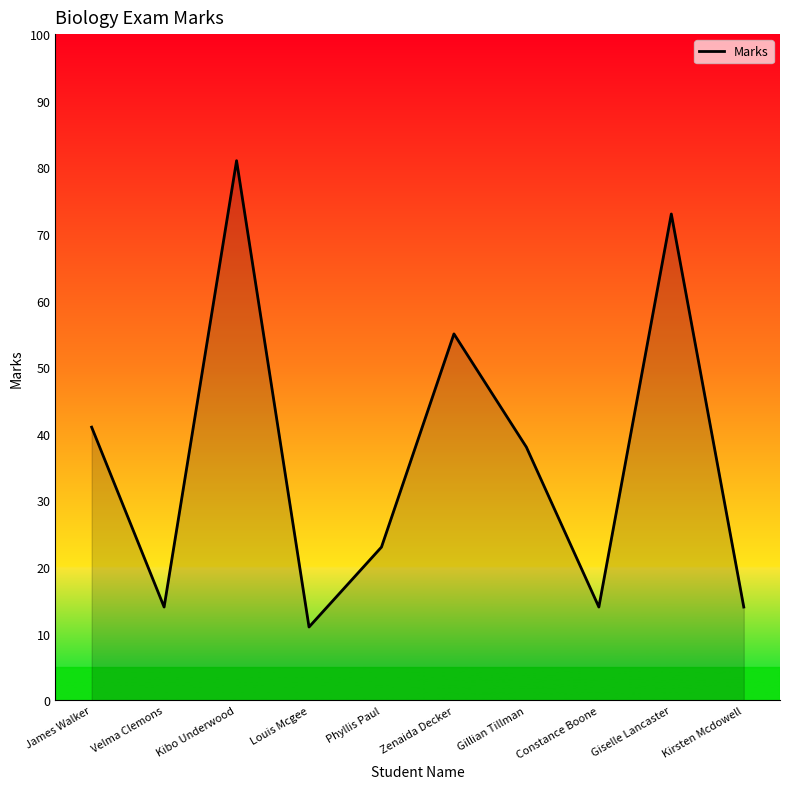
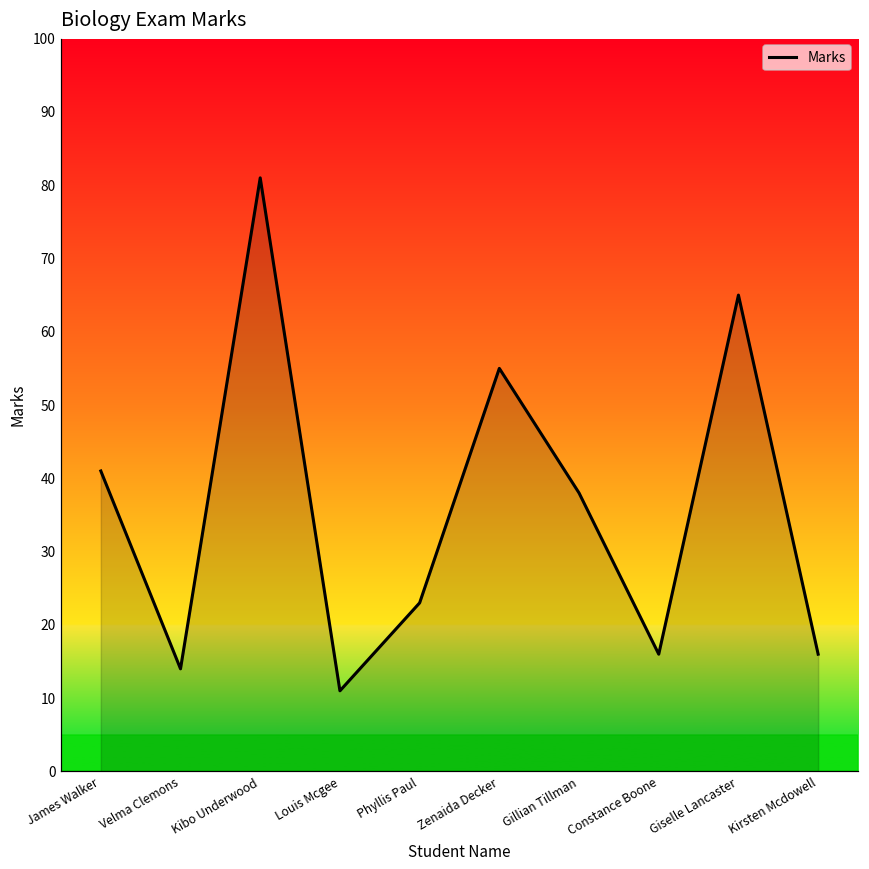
Constance Boone: 14 -> 16
Giselle Lancaster: 73 -> 65
Kirsten Mcdowell: 14 -> 16
